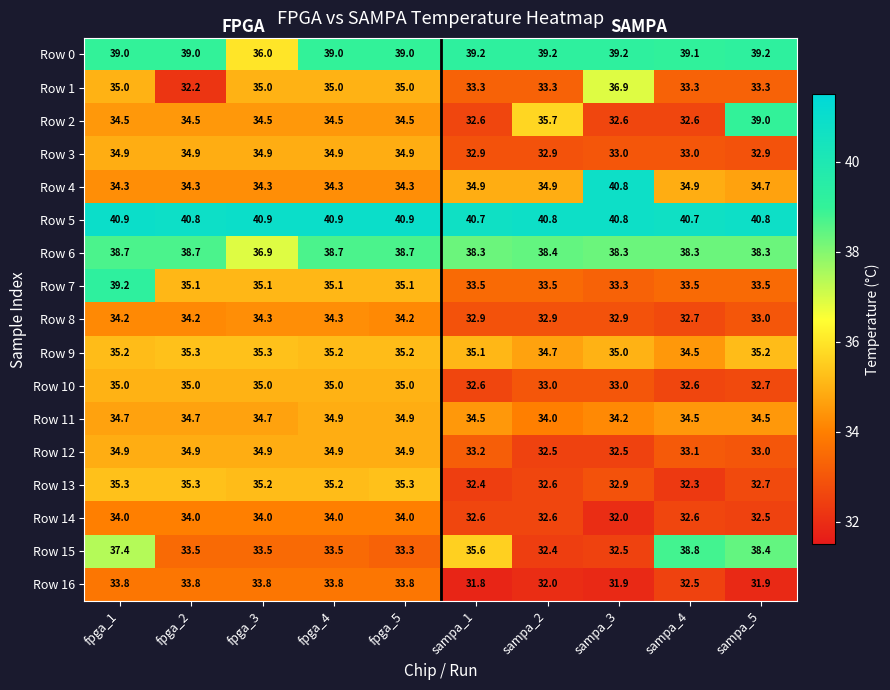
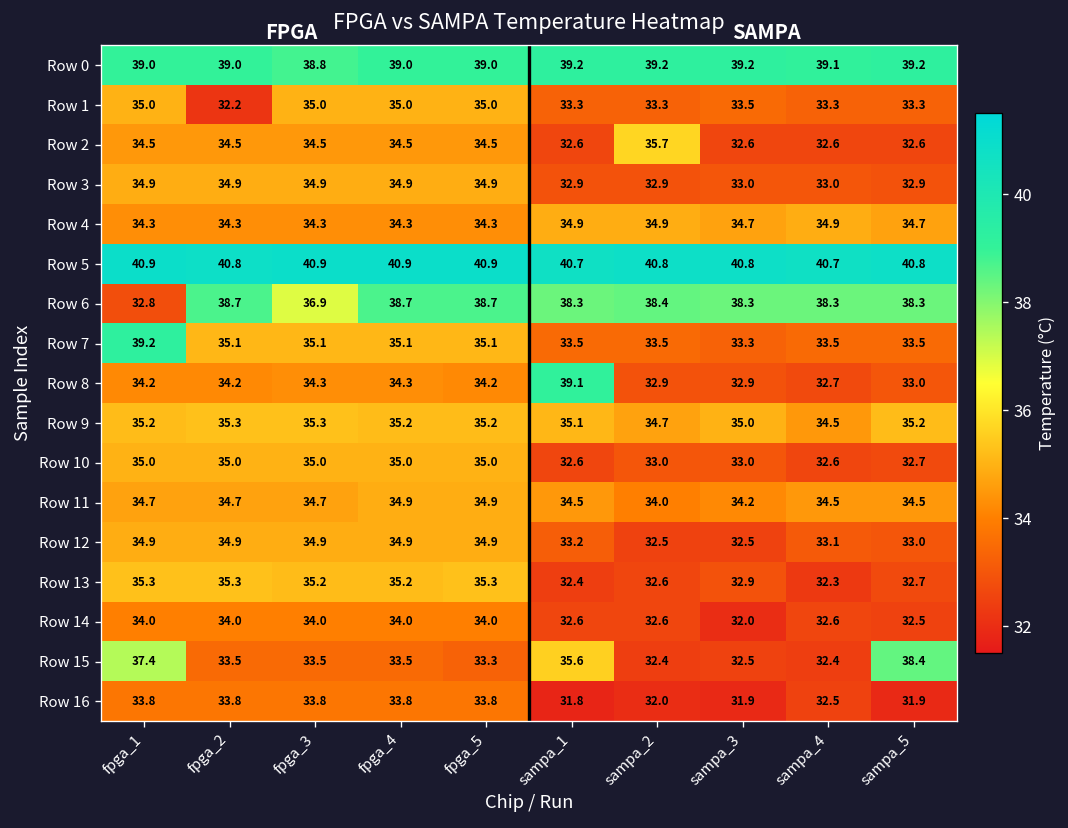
Row 0, fpga_3: 36.0 -> 38.8
Row 1, sampa_3: 36.9 -> 33.5
Row 2, sampa_5: 39.0 -> 32.6
Row 4, sampa_3: 40.8 -> 34.7
Row 6, fpga_1: 38.7 -> 32.8
Row 8, sampa_1: 32.9 -> 39.1
Row 15, sampa_4: 38.8 -> 32.4
